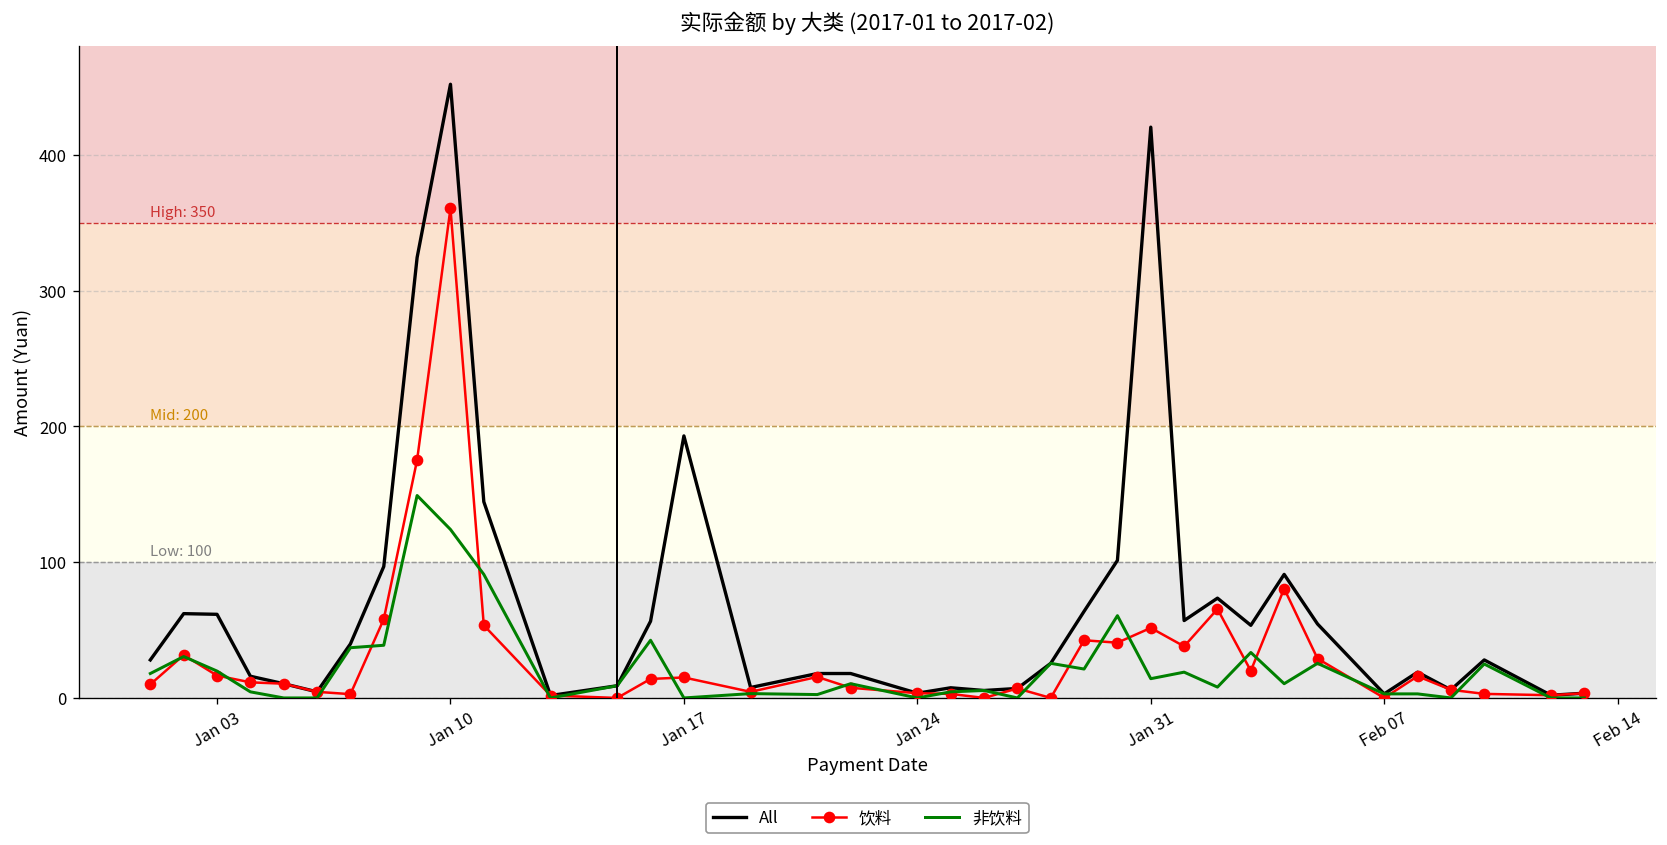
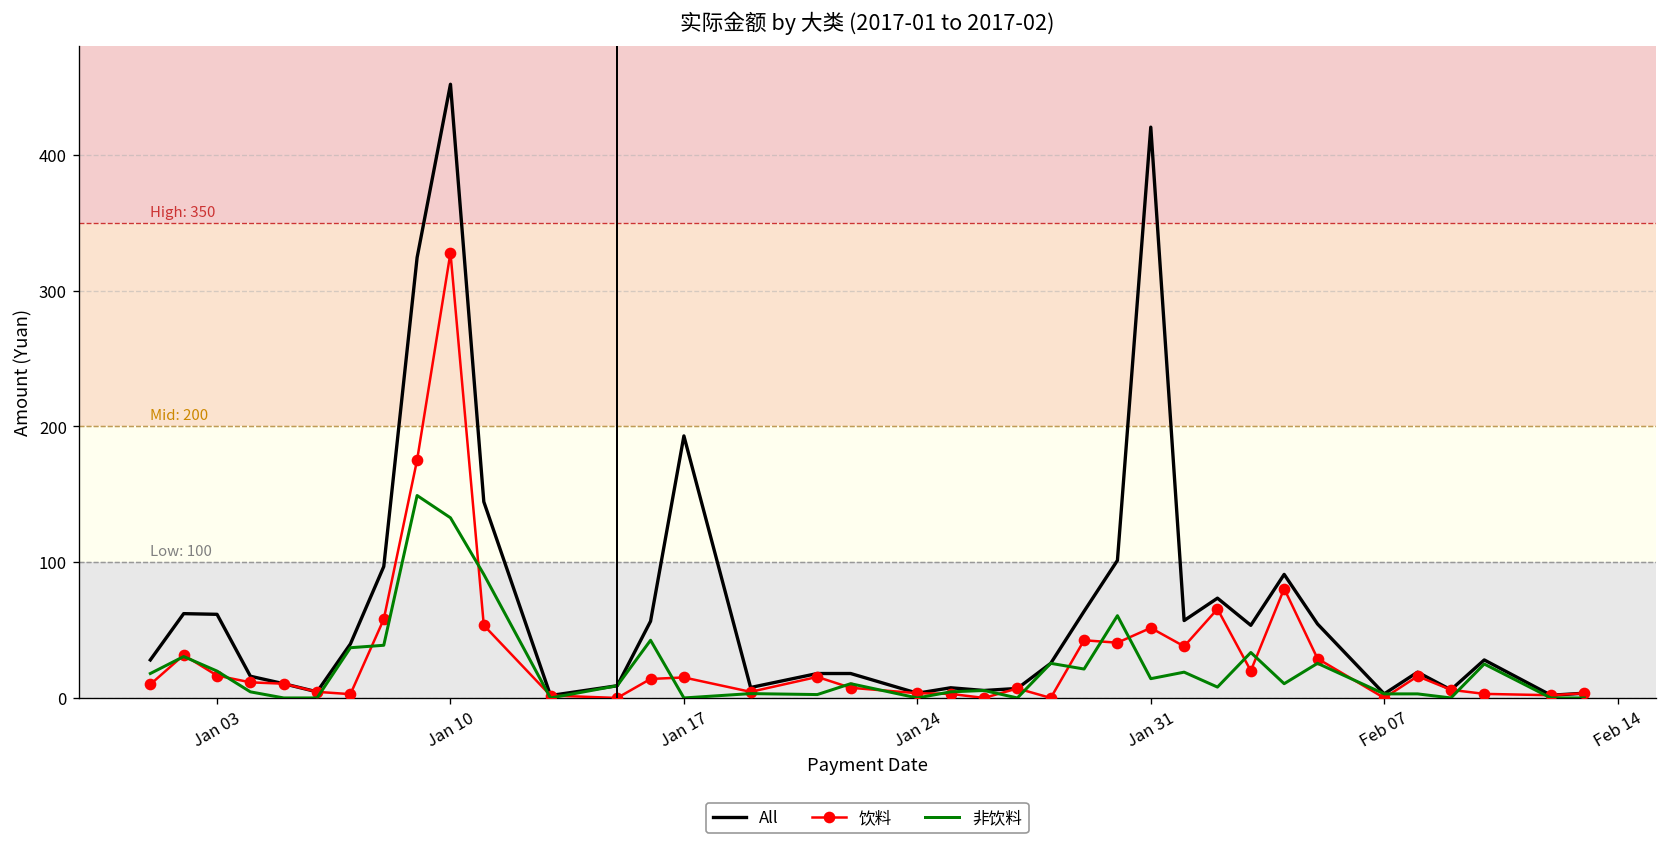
饮料, Jan 10: 361 -> 328
非饮料, Jan 10: 124 -> 133
